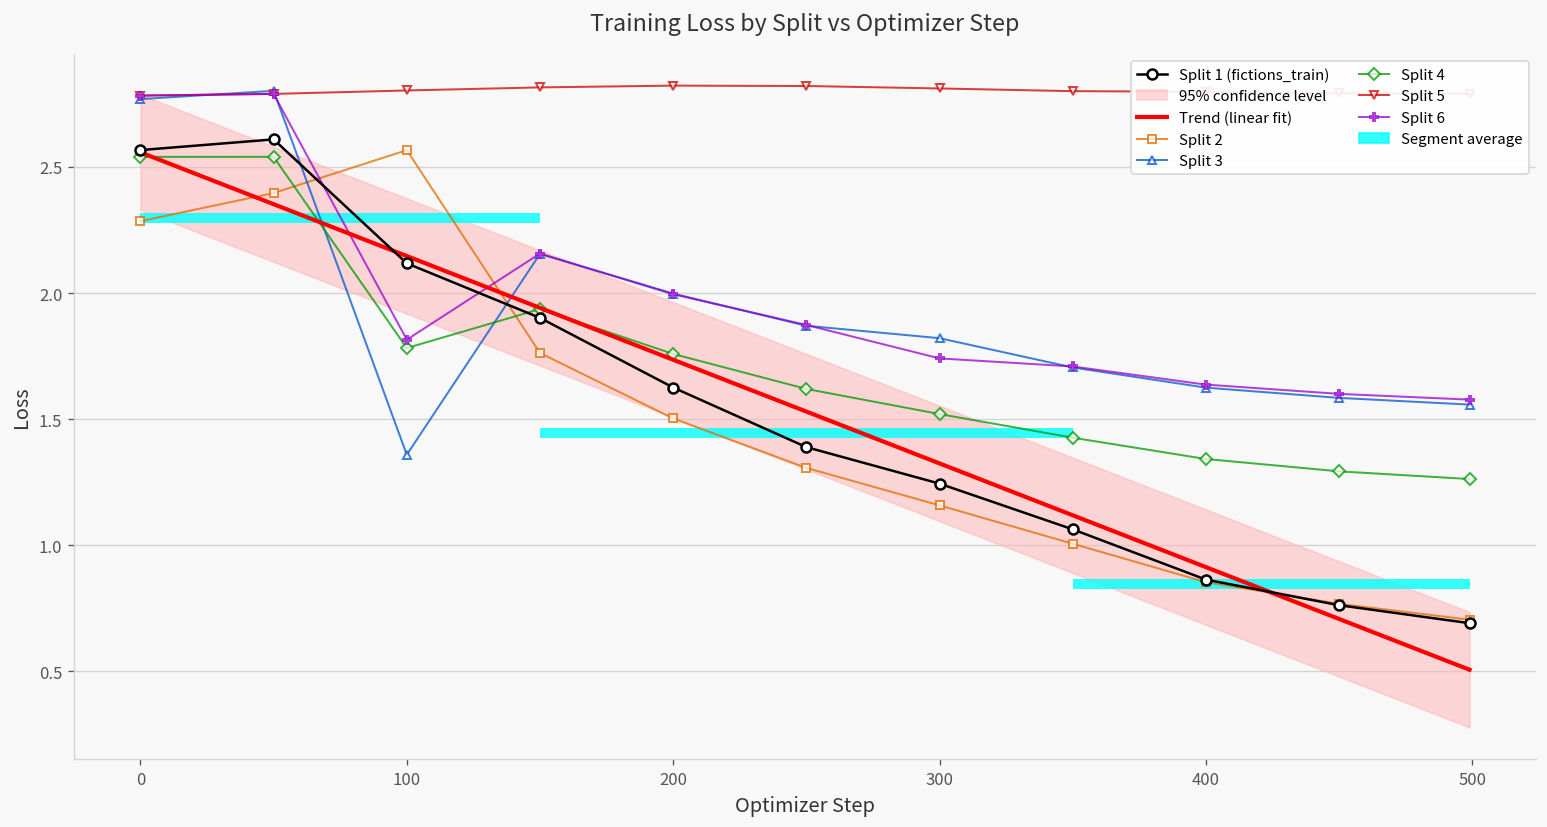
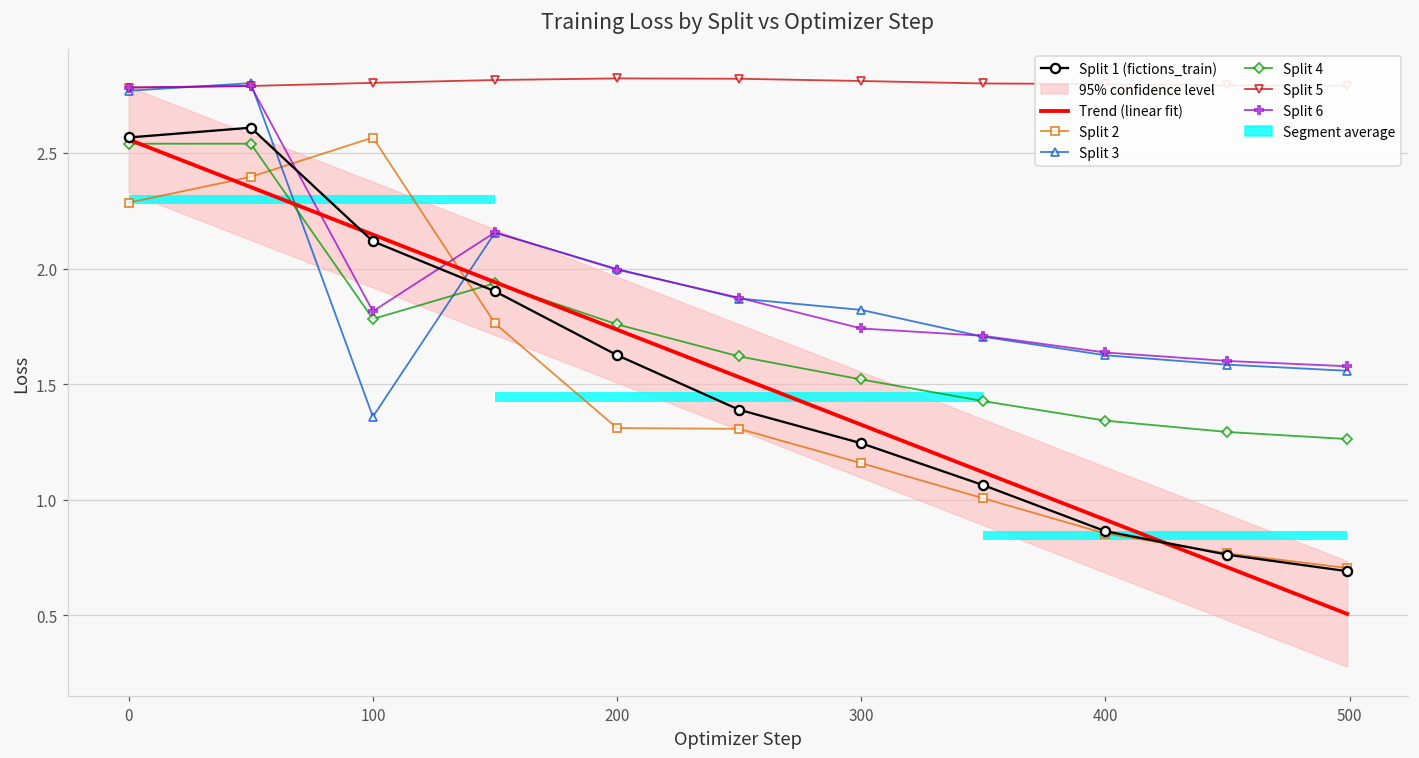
Split 2, 200: 1.50 -> 1.31
